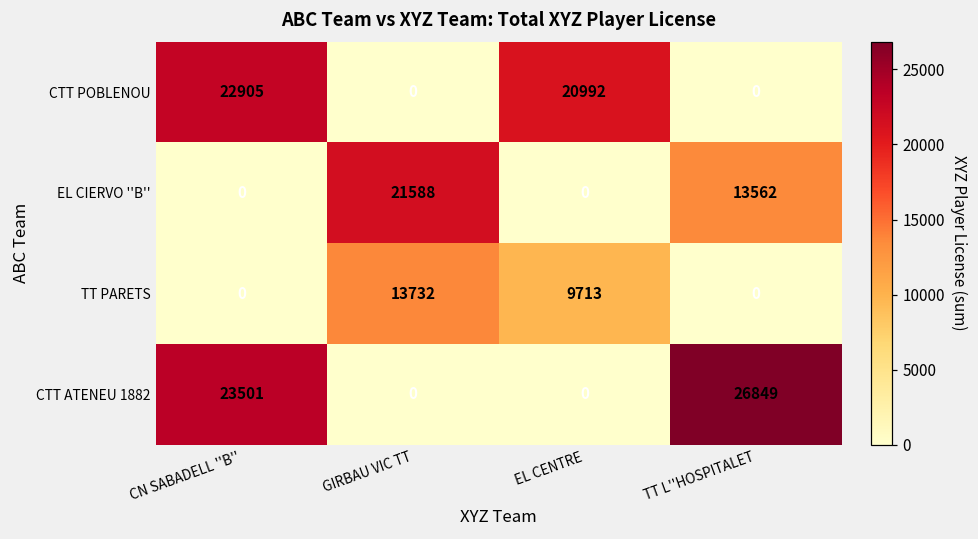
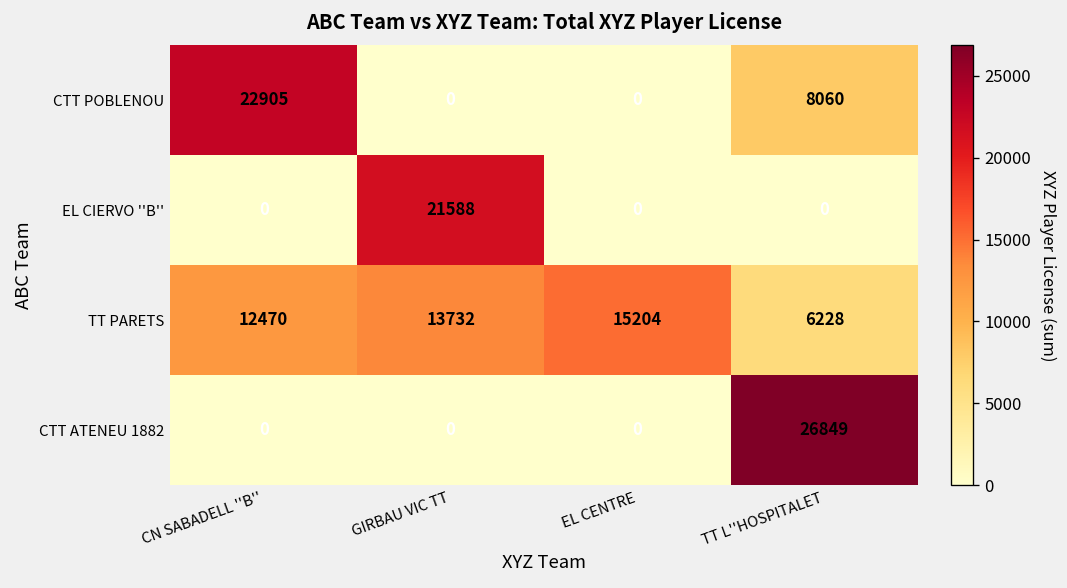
CTT POBLENOU, EL CENTRE: 20992 -> 0
CTT POBLENOU, TT L''HOSPITALET: 0 -> 8060
EL CIERVO ''B'', TT L''HOSPITALET: 13562 -> 0
TT PARETS, CN SABADELL ''B'': 0 -> 12470
TT PARETS, EL CENTRE: 9713 -> 15204
TT PARETS, TT L''HOSPITALET: 0 -> 6228
CTT ATENEU 1882, CN SABADELL ''B'': 23501 -> 0
